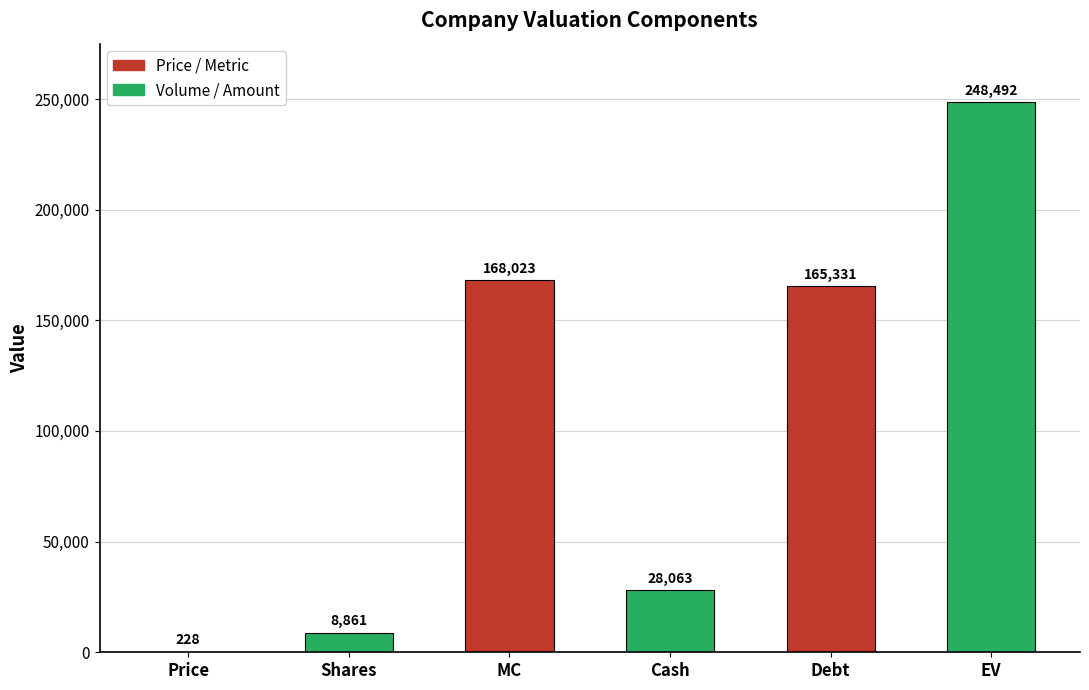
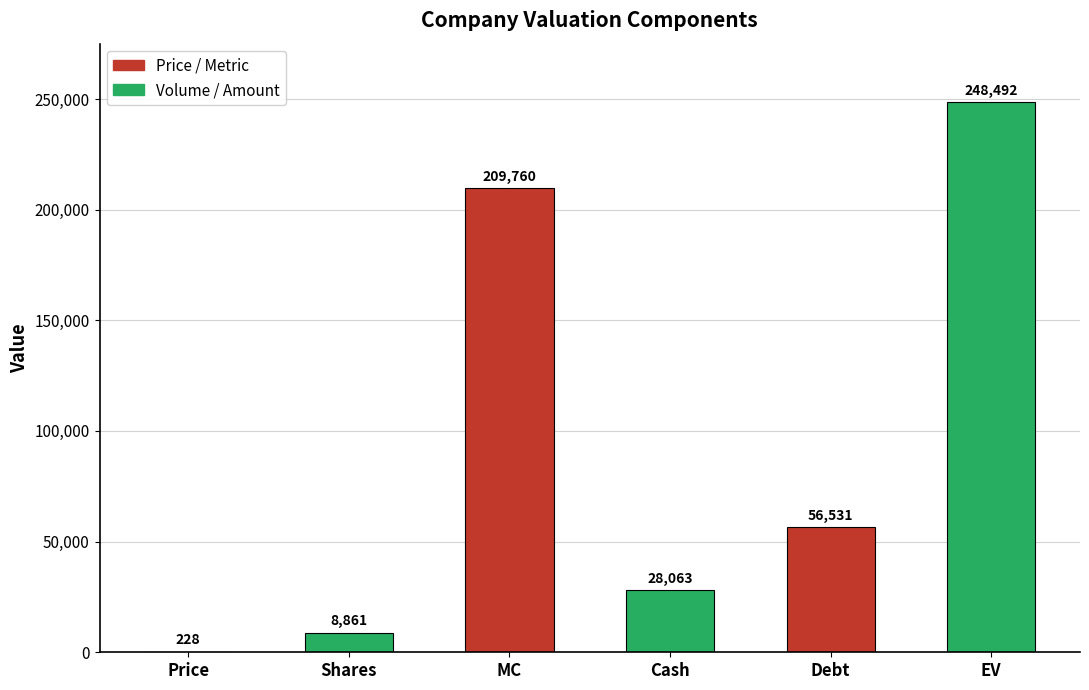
MC: 168,023 -> 209,760
Debt: 165,331 -> 56,531
